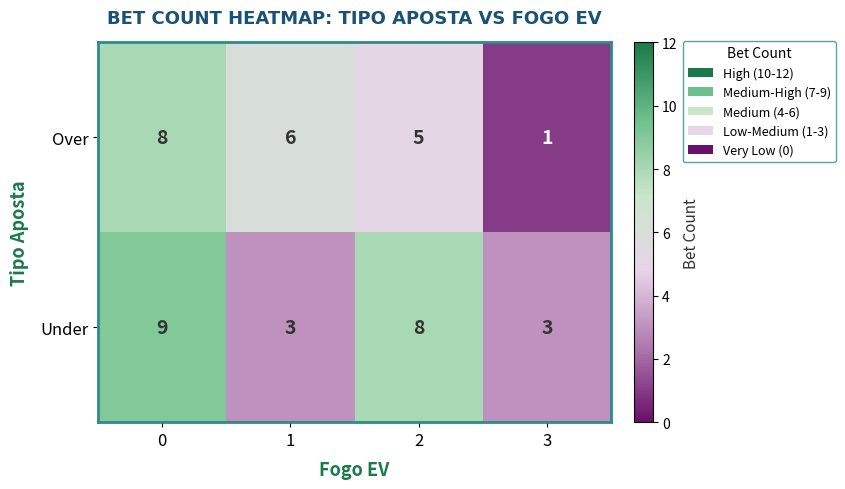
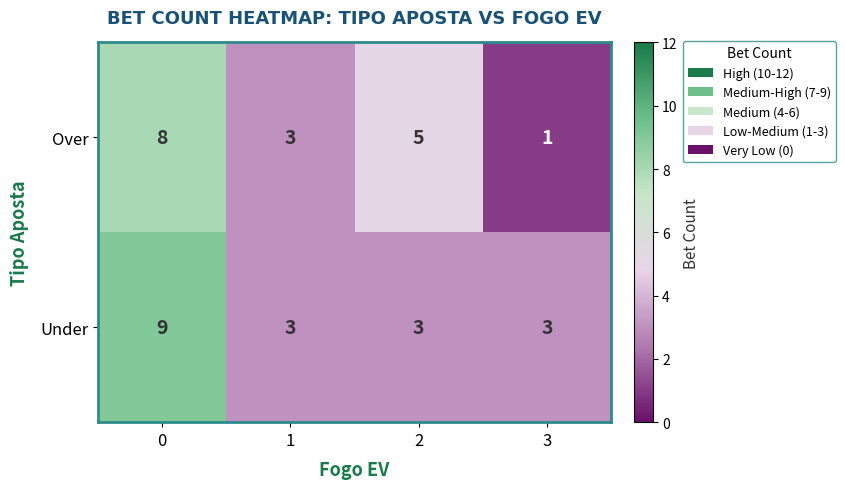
Over, 1: 6 -> 3
Under, 2: 8 -> 3
